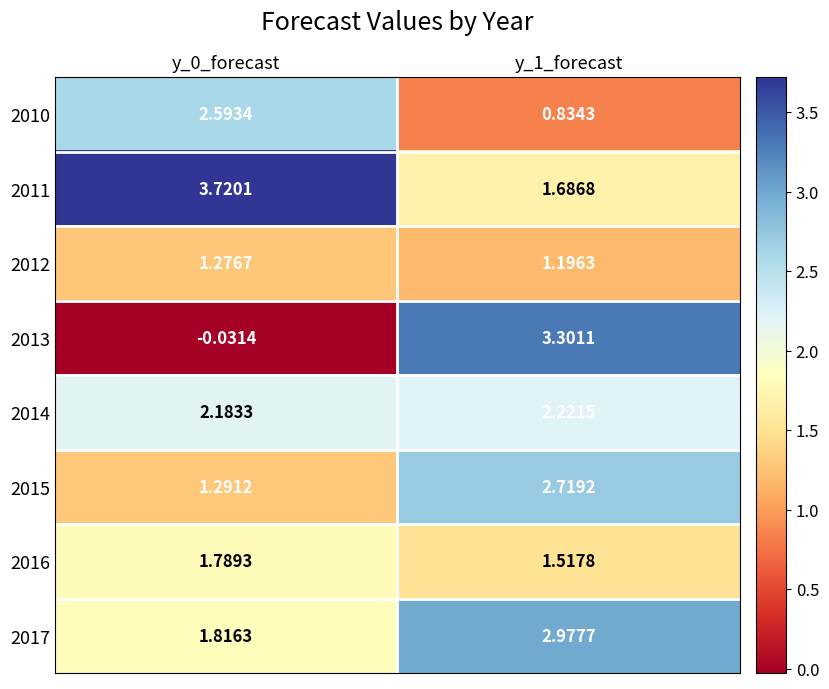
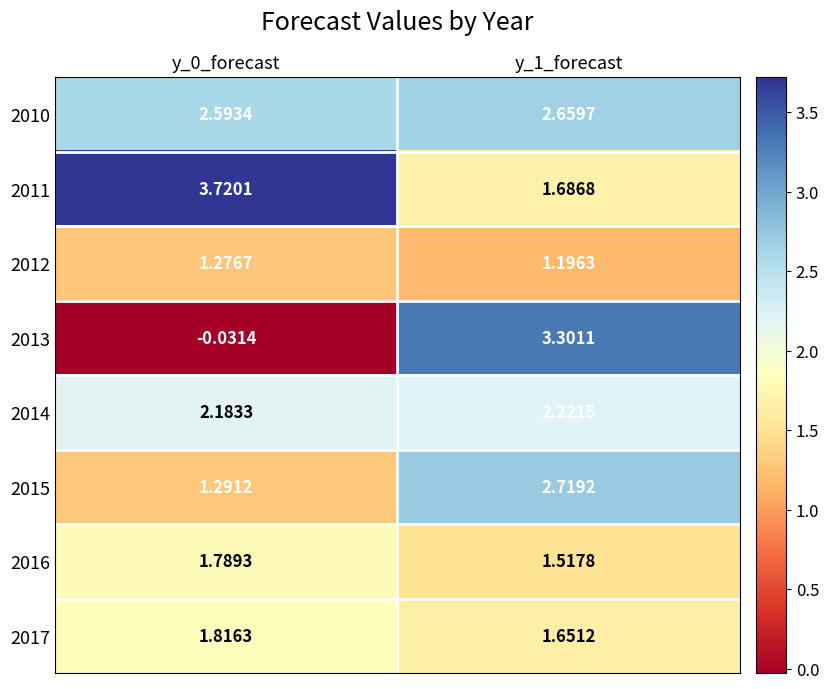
2010, y_1_forecast: 0.8343 -> 2.6597
2017, y_1_forecast: 2.9777 -> 1.6512
